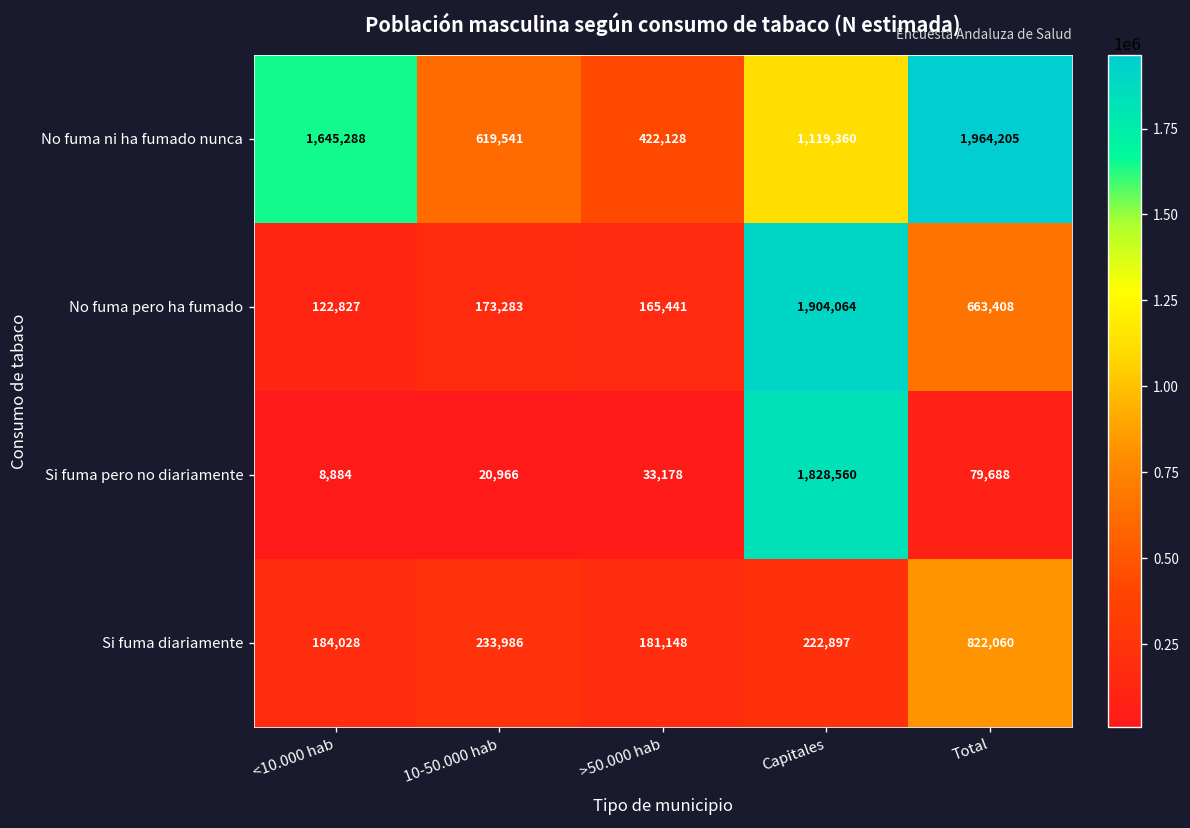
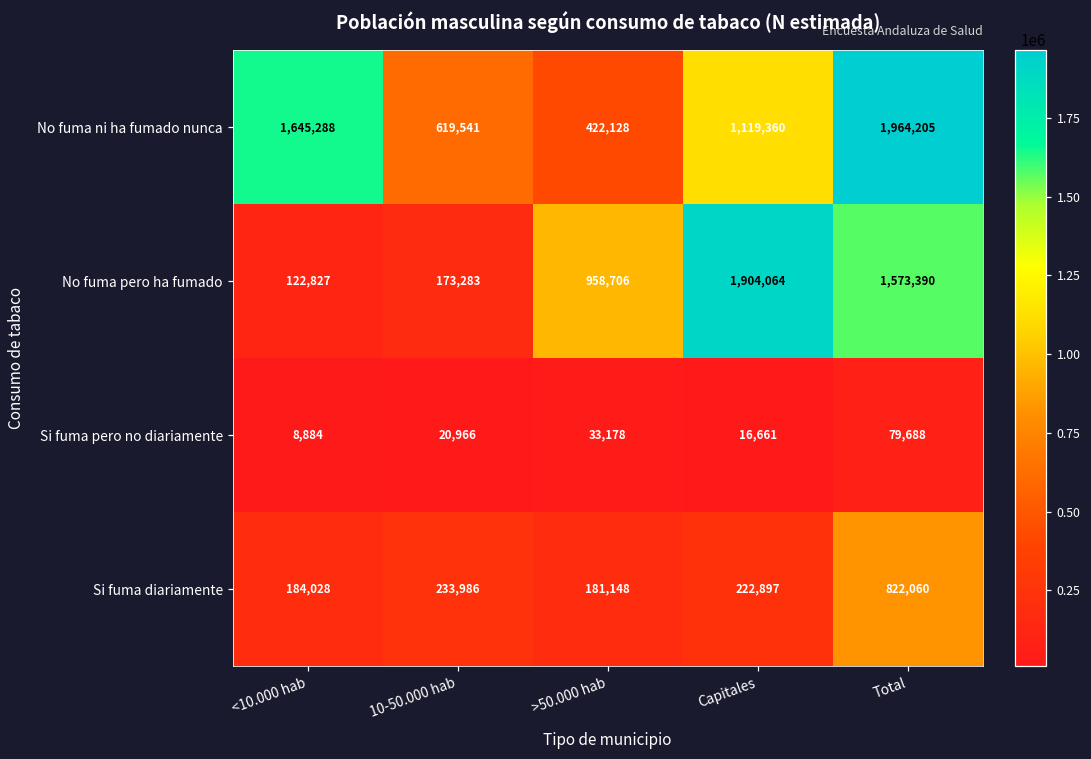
No fuma pero ha fumado, >50.000 hab: 165,441 -> 958,706
No fuma pero ha fumado, Total: 663,408 -> 1,573,390
Si fuma pero no diariamente, Capitales: 1,828,560 -> 16,661
